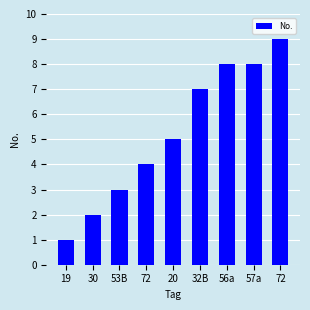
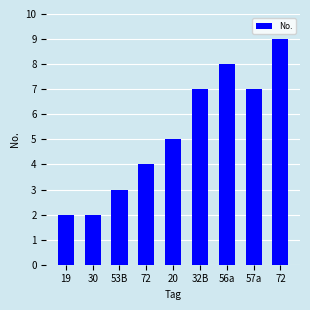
19: 1 -> 2
57a: 8 -> 7
